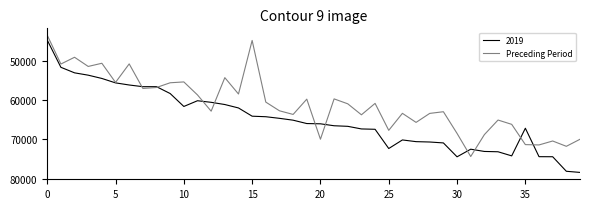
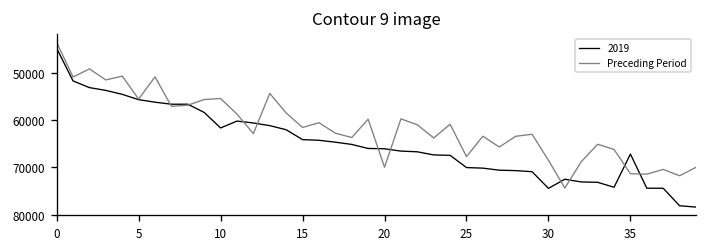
Preceding Period, 15: 45000 -> 62000
2019, 25: 72000 -> 70000
